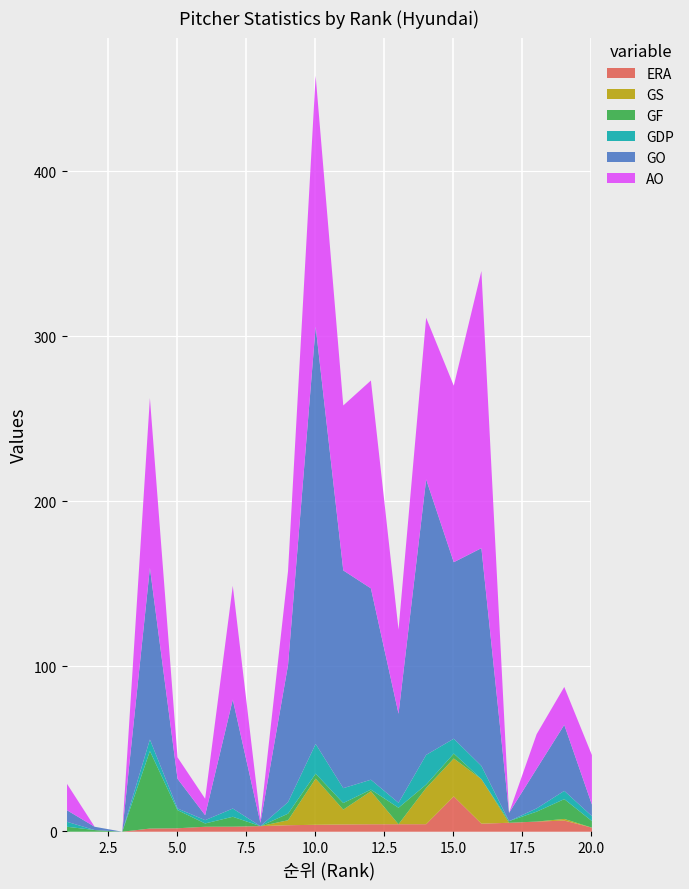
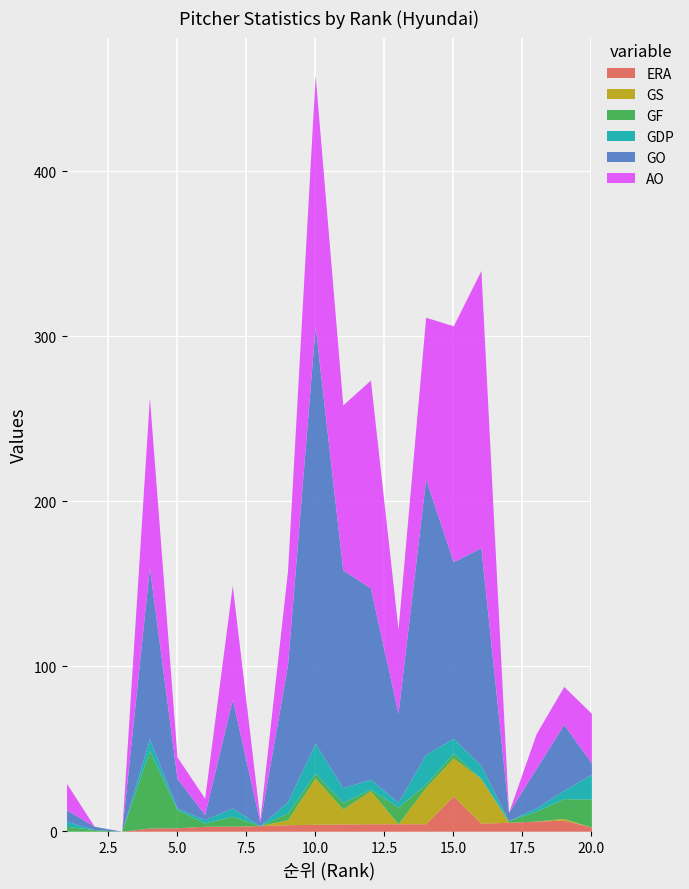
AO, 15.0: 107 -> 143
GF, 20.0: 4 -> 17
GDP, 20.0: 3 -> 15
